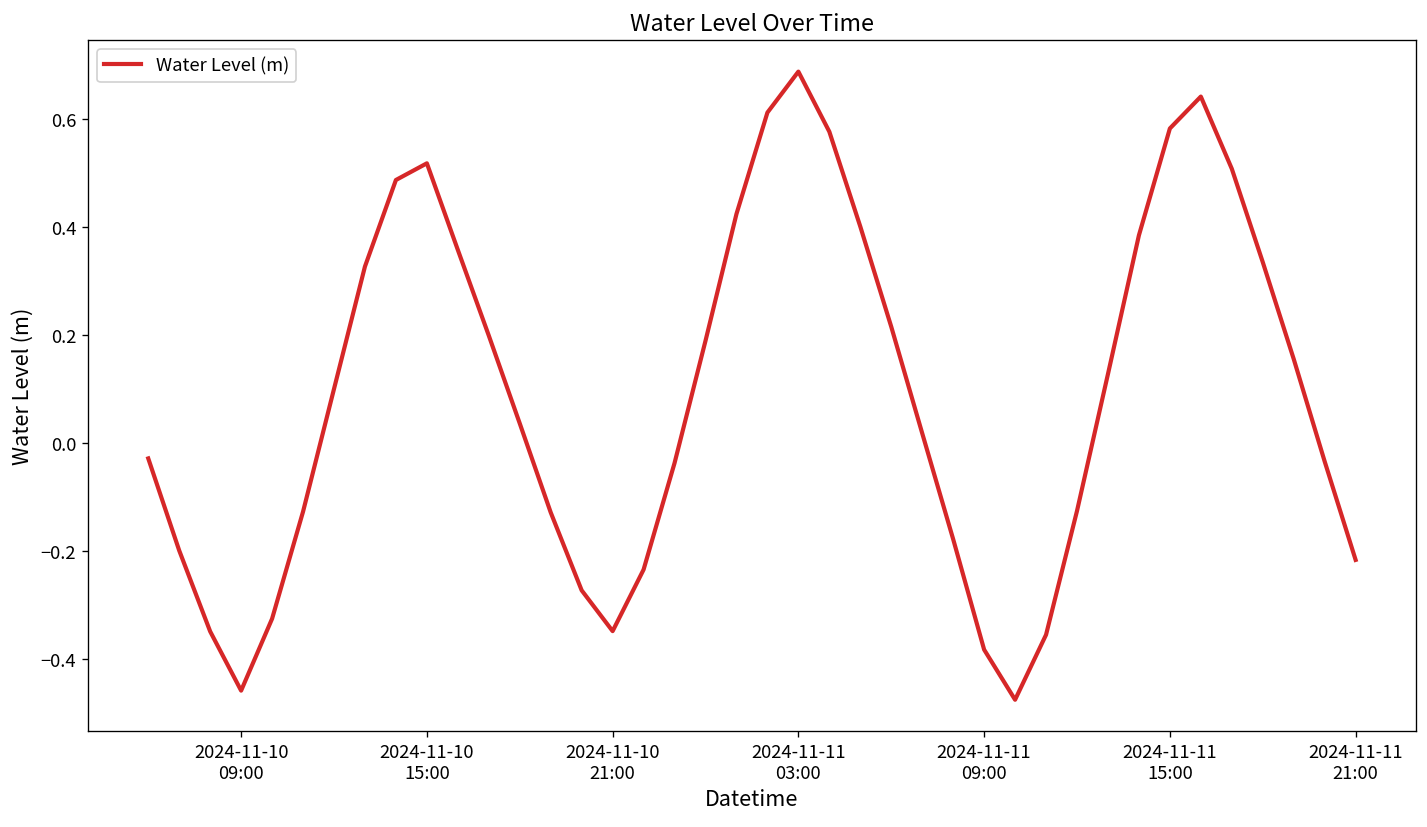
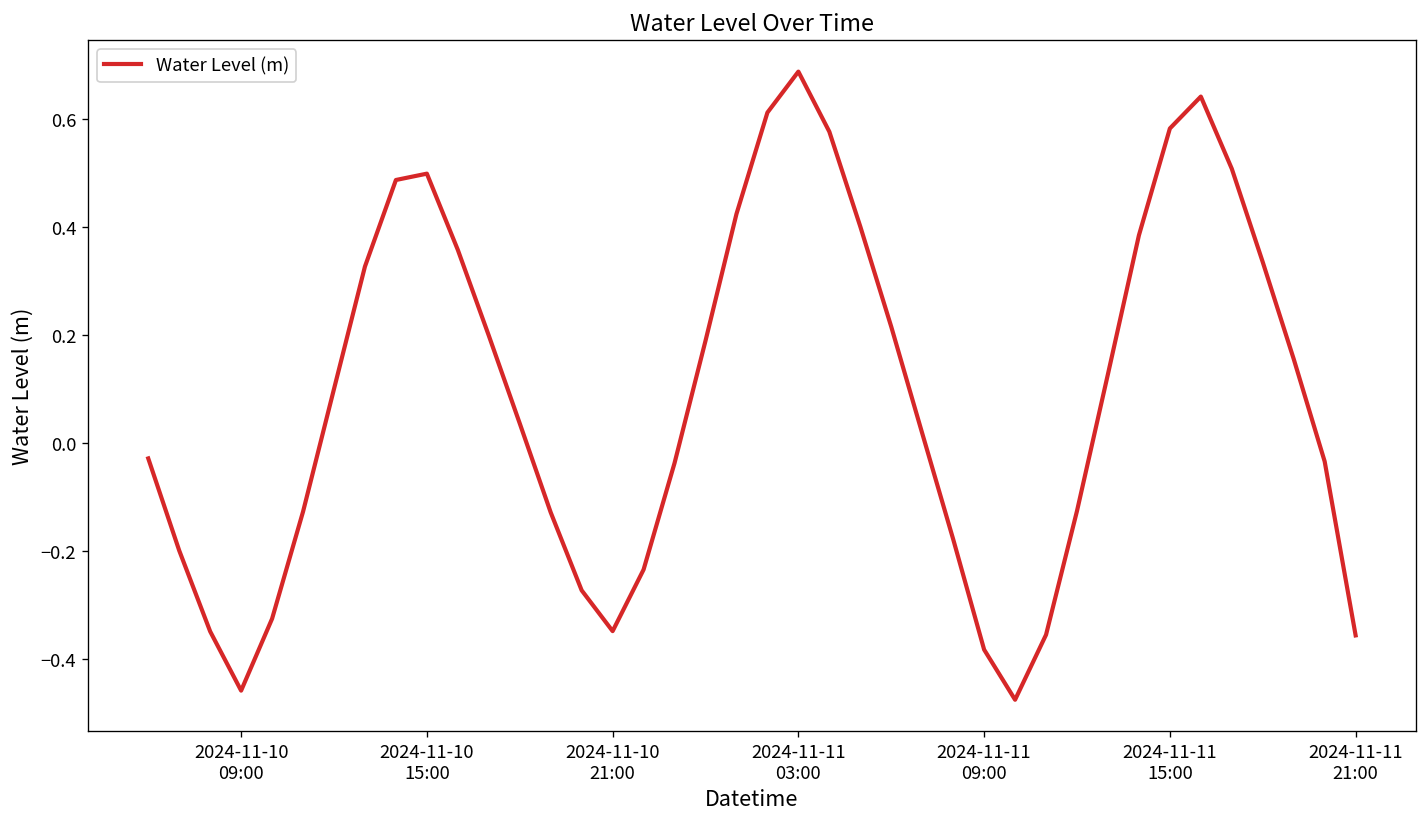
2024-11-10 15:00: 0.52 -> 0.50
2024-11-11 21:00: -0.22 -> -0.36
